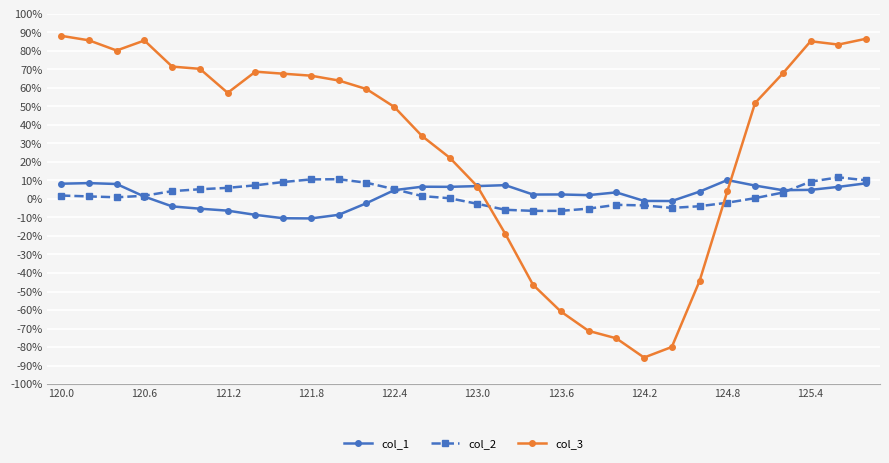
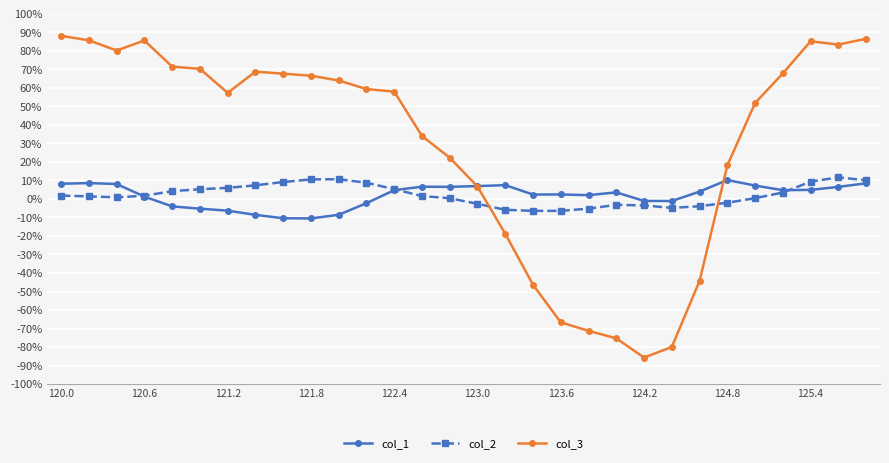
col_3, 122.4: 50% -> 58%
col_3, 123.6: -61% -> -67%
col_3, 124.8: 4% -> 18%
